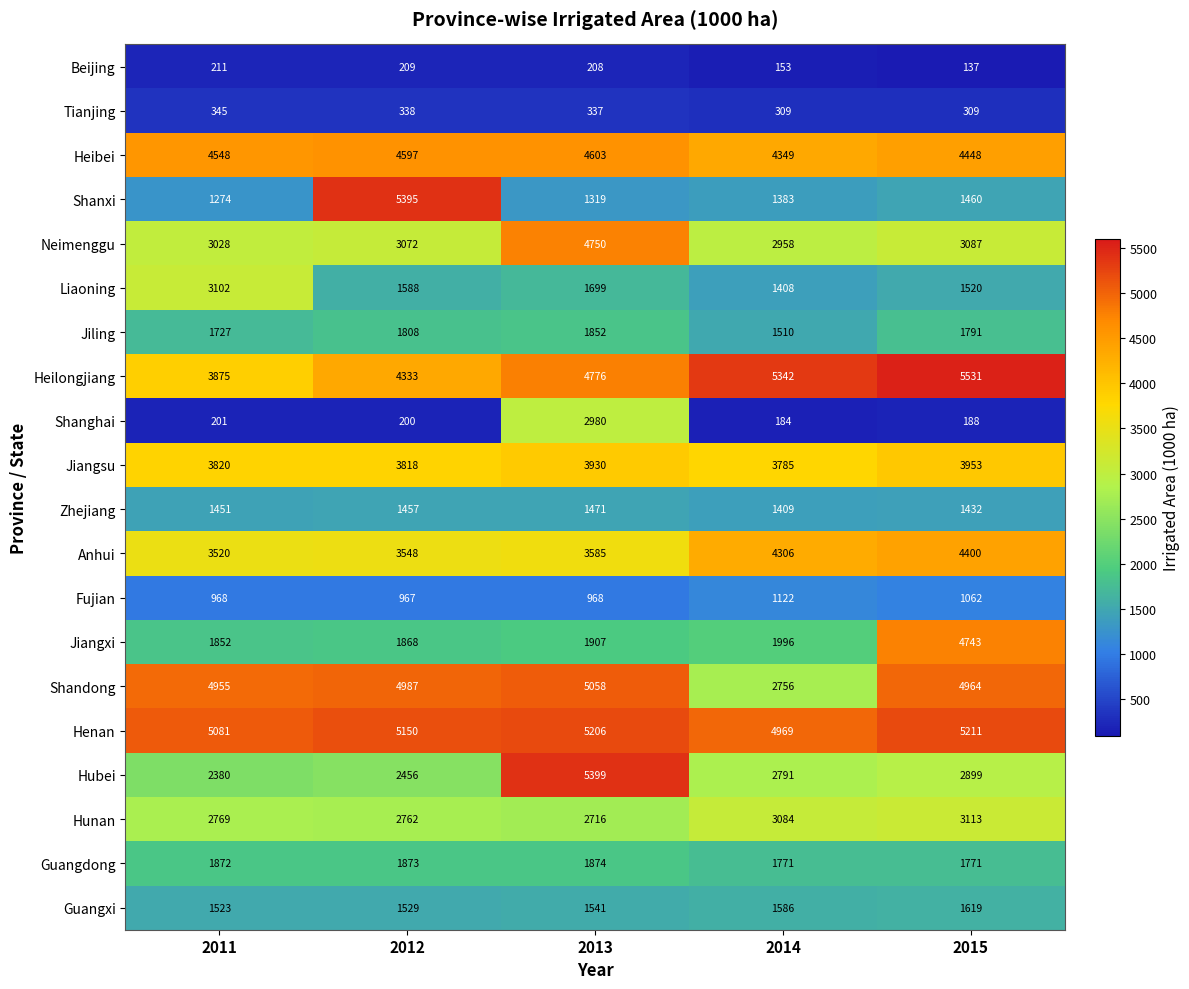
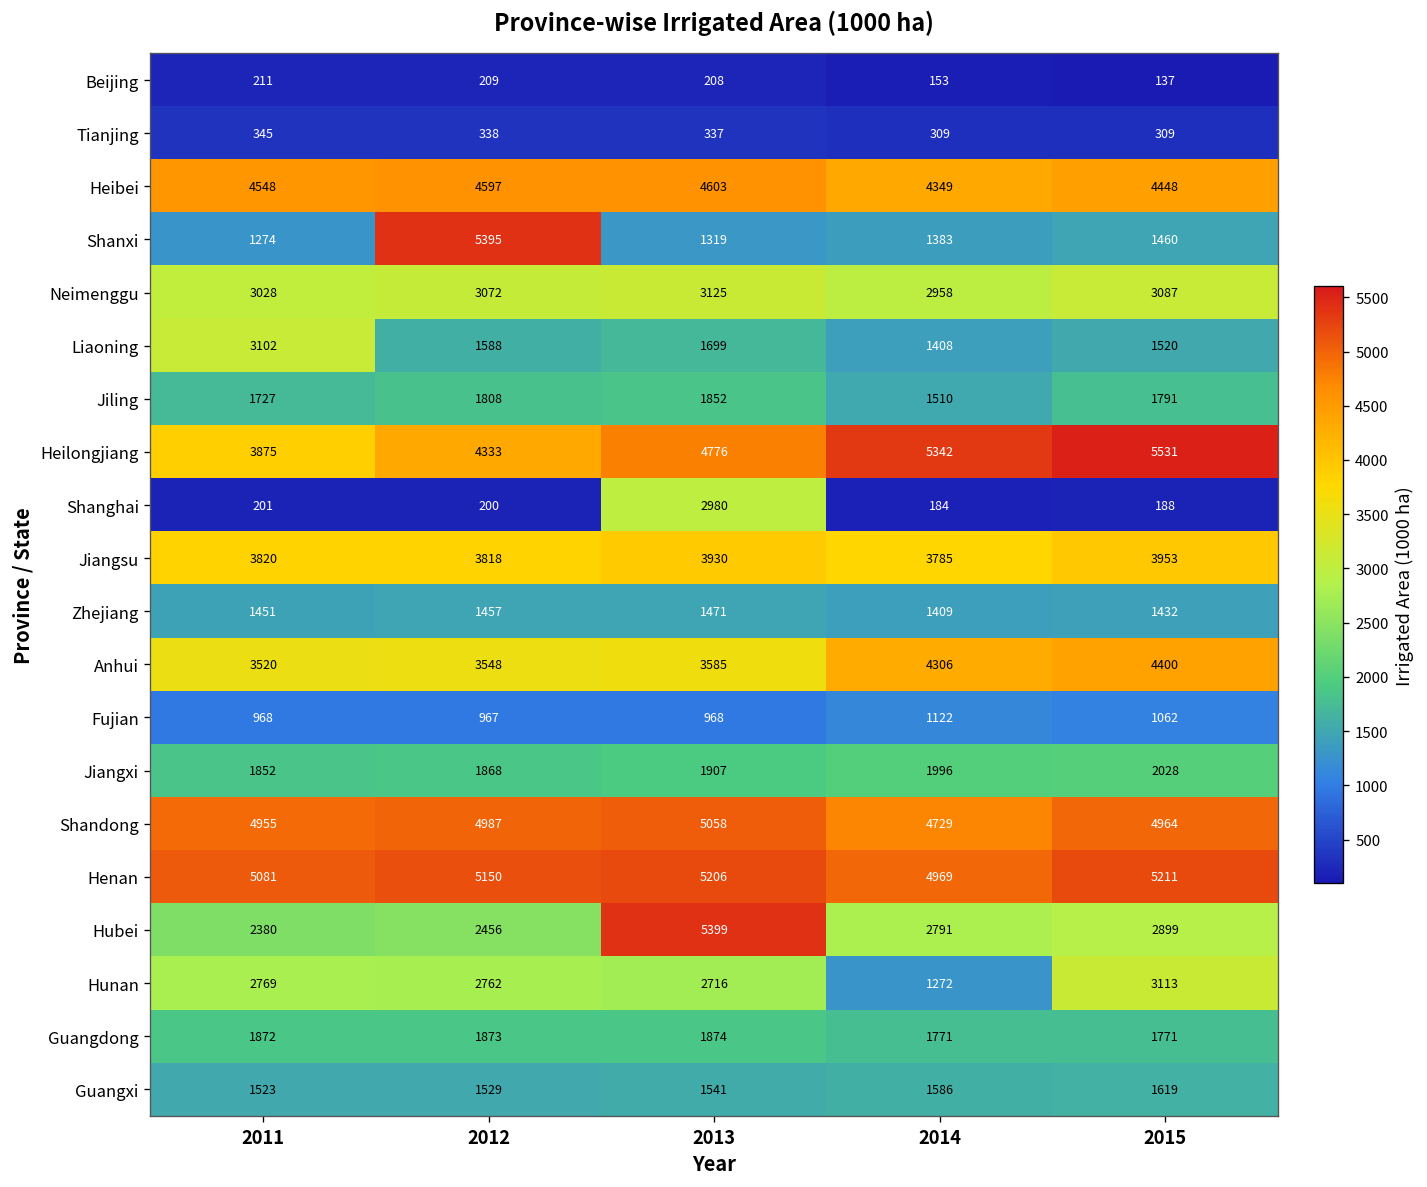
Neimenggu, 2013: 4750 -> 3125
Jiangxi, 2015: 4743 -> 2028
Shandong, 2014: 2756 -> 4729
Hunan, 2014: 3084 -> 1272
